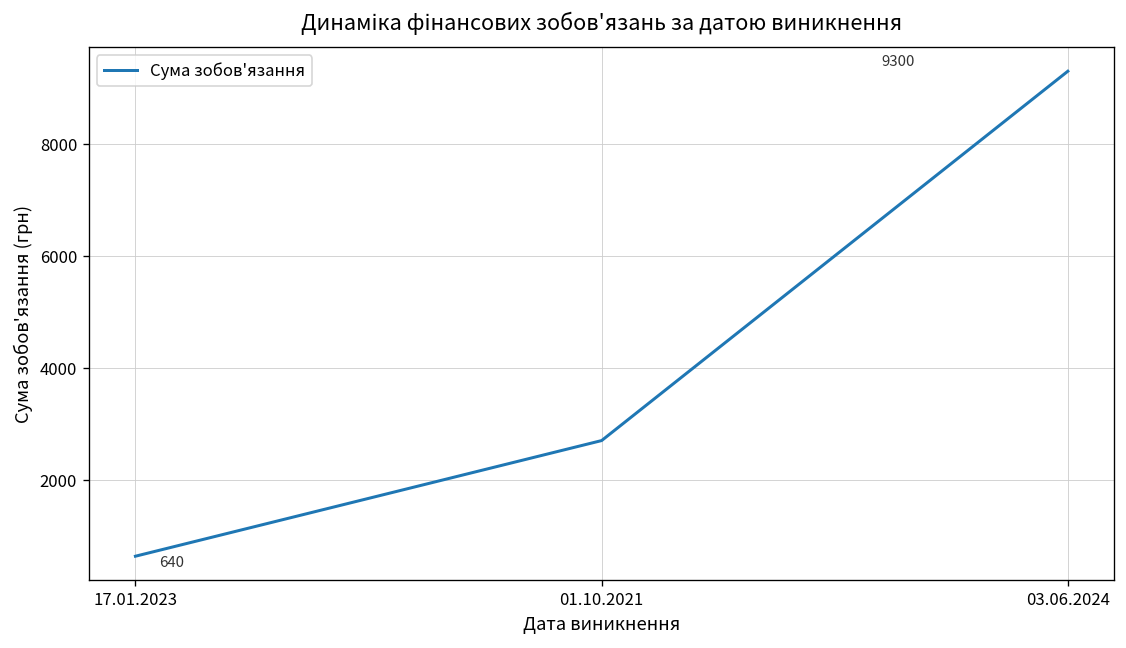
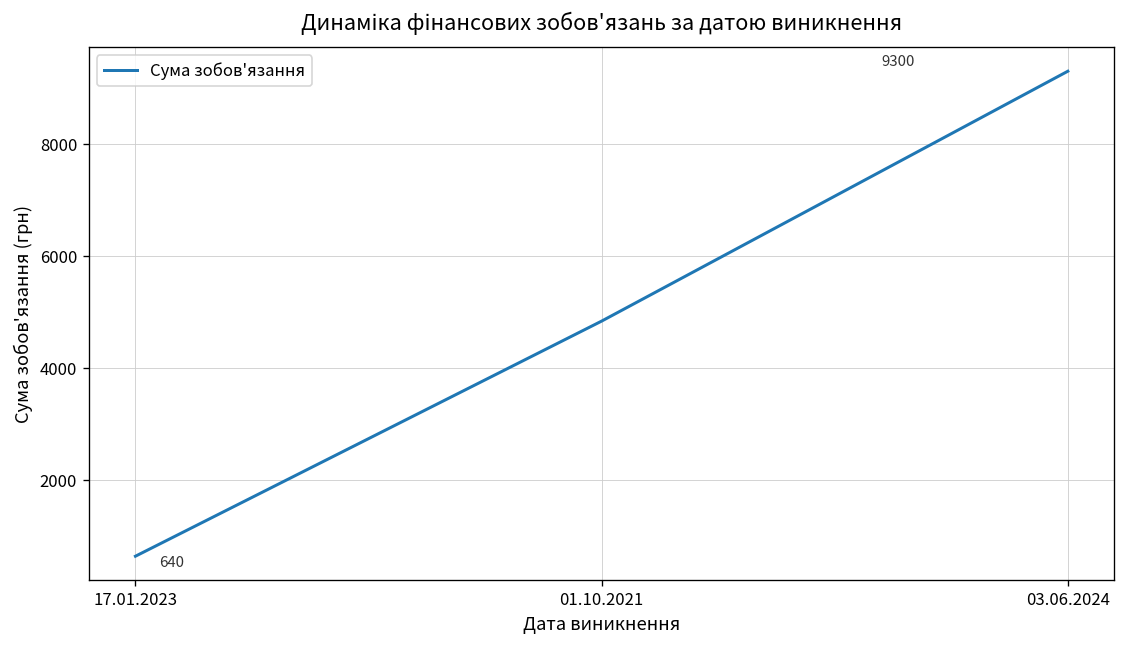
01.10.2021: 2700 -> 4800
